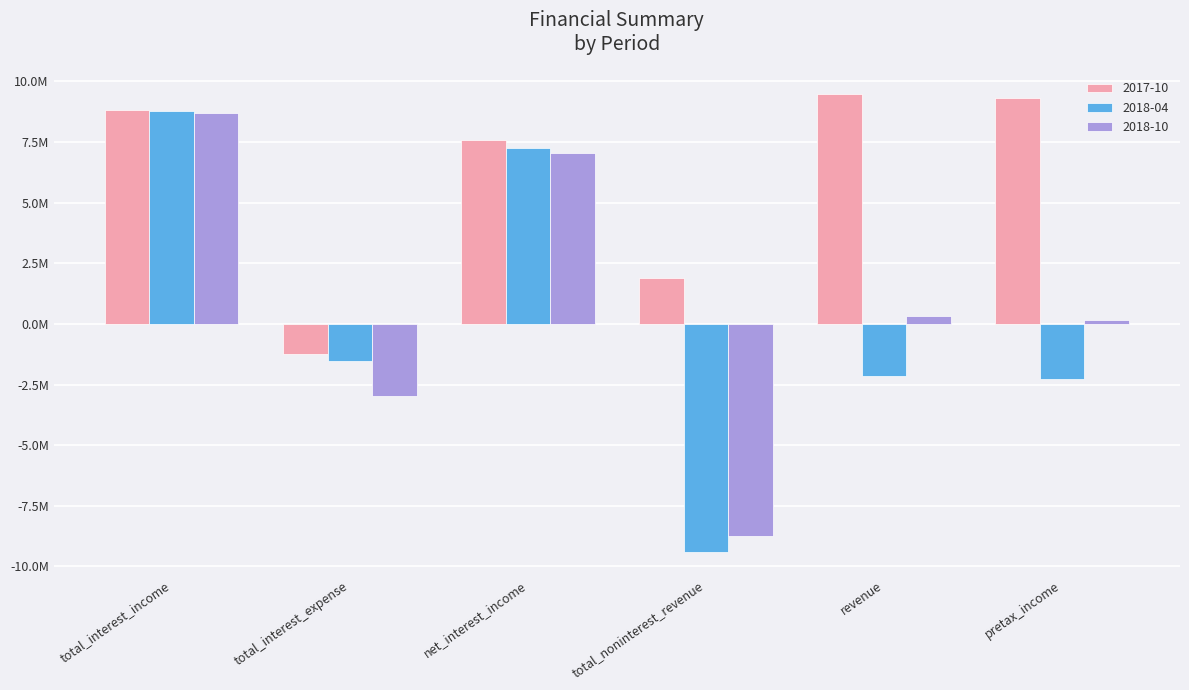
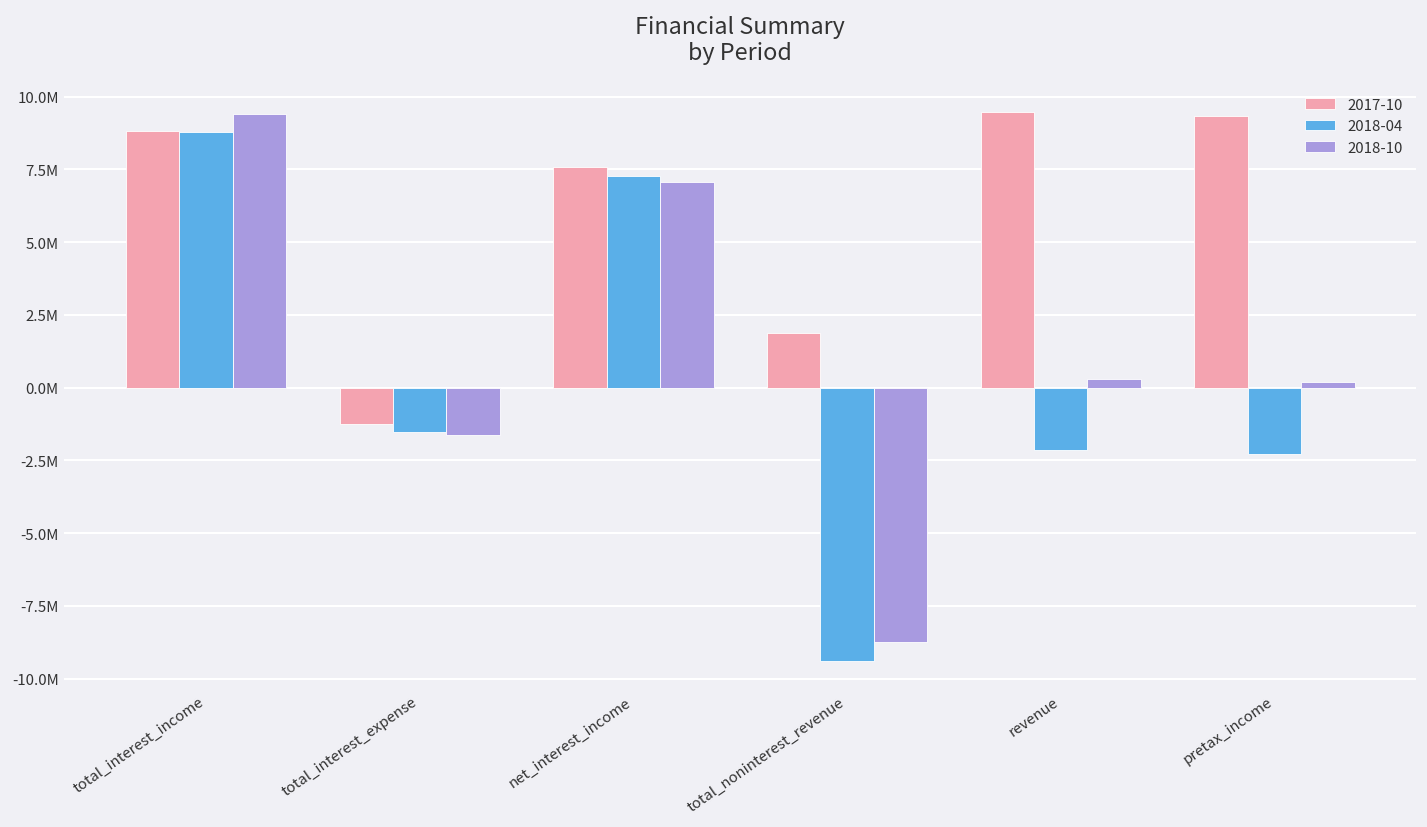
2018-10, total_interest_income: 8700000 -> 9400000
2018-10, total_interest_expense: -3000000 -> -1600000
